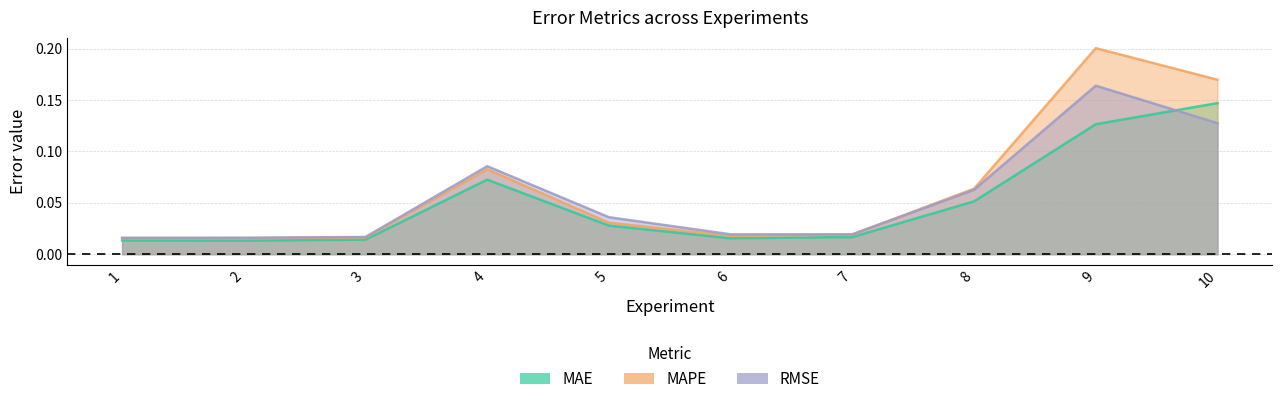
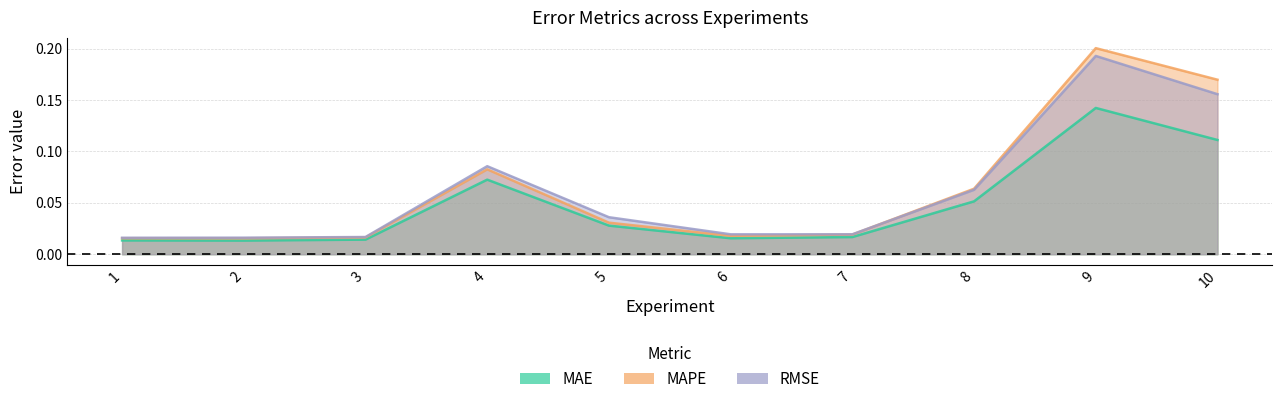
MAE, 9: 0.127 -> 0.142
RMSE, 9: 0.164 -> 0.193
MAE, 10: 0.147 -> 0.111
RMSE, 10: 0.128 -> 0.156
